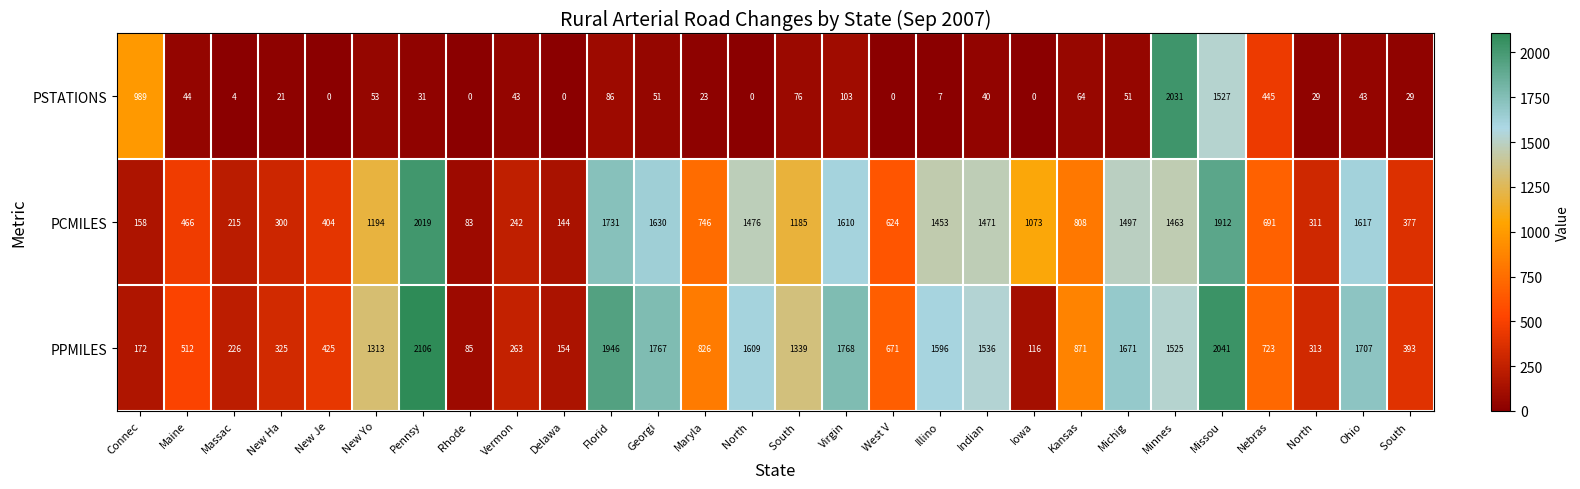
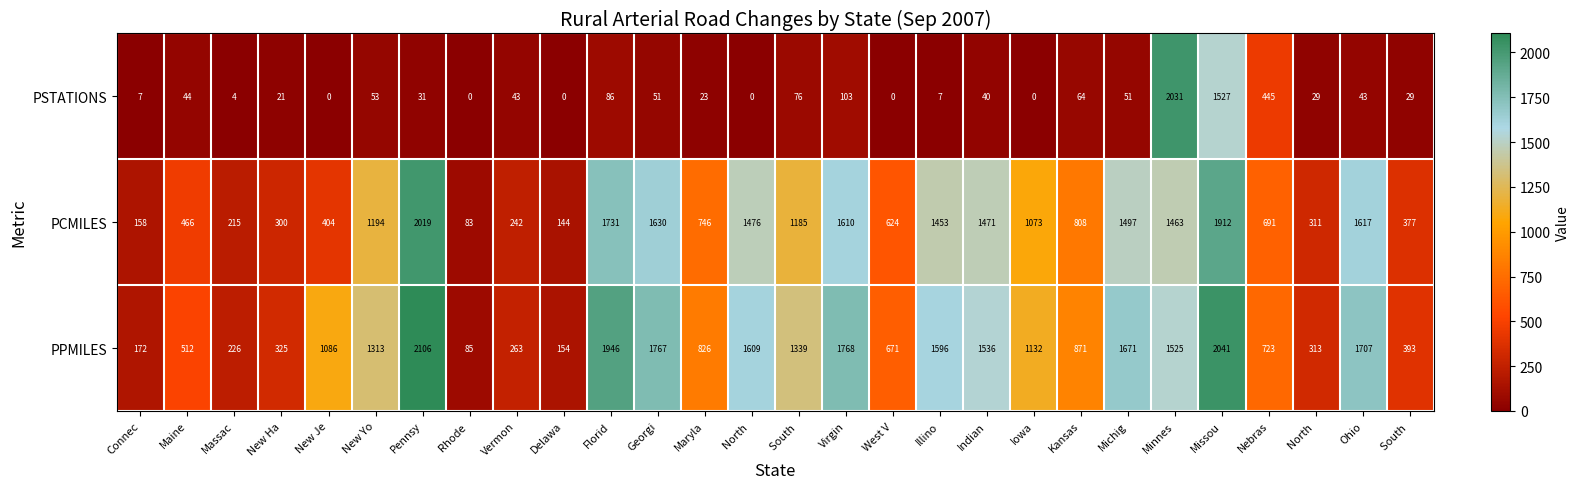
PSTATIONS, Connec: 989 -> 7
PPMILES, New Je: 425 -> 1086
PPMILES, Iowa: 116 -> 1132
